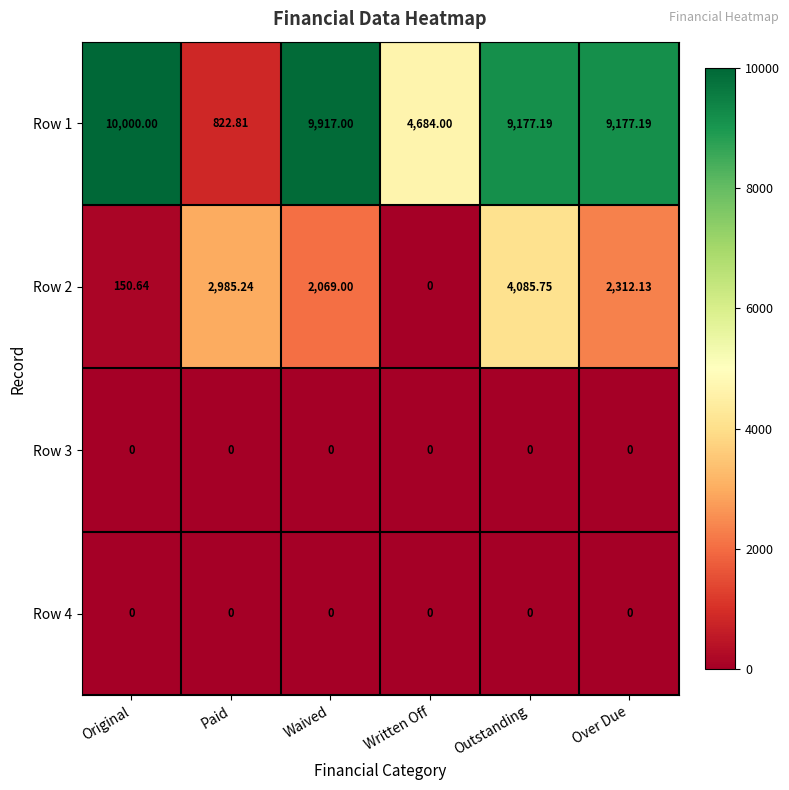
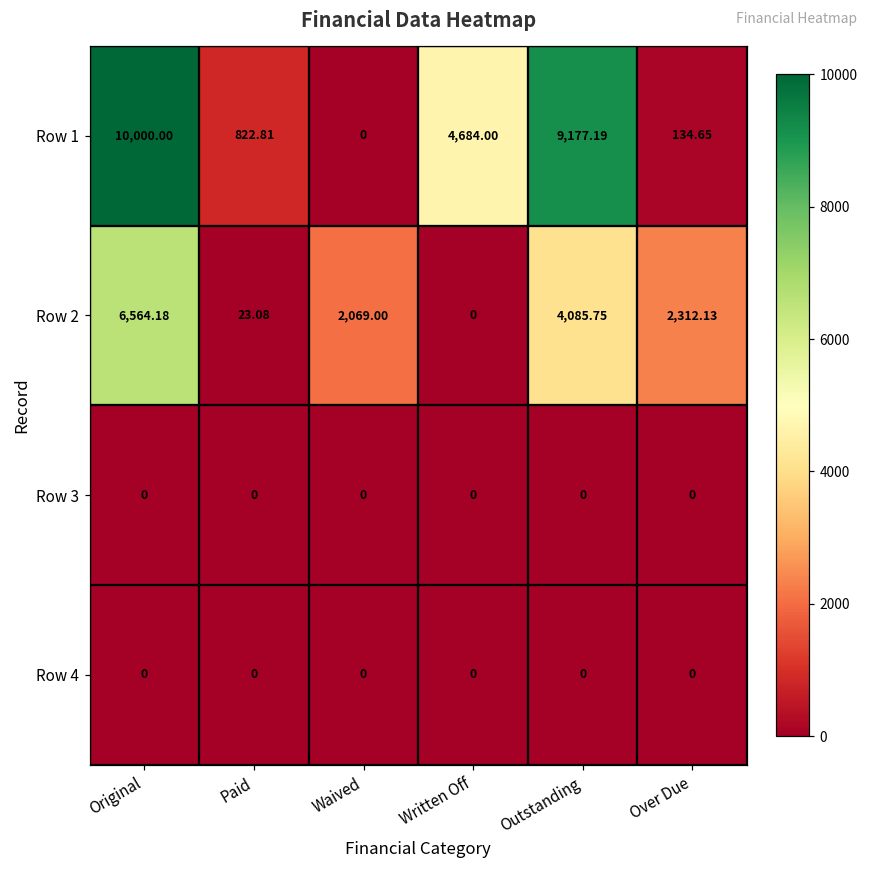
Row 1, Waived: 9,917.00 -> 0
Row 1, Over Due: 9,177.19 -> 134.65
Row 2, Original: 150.64 -> 6,564.18
Row 2, Paid: 2,985.24 -> 23.08
